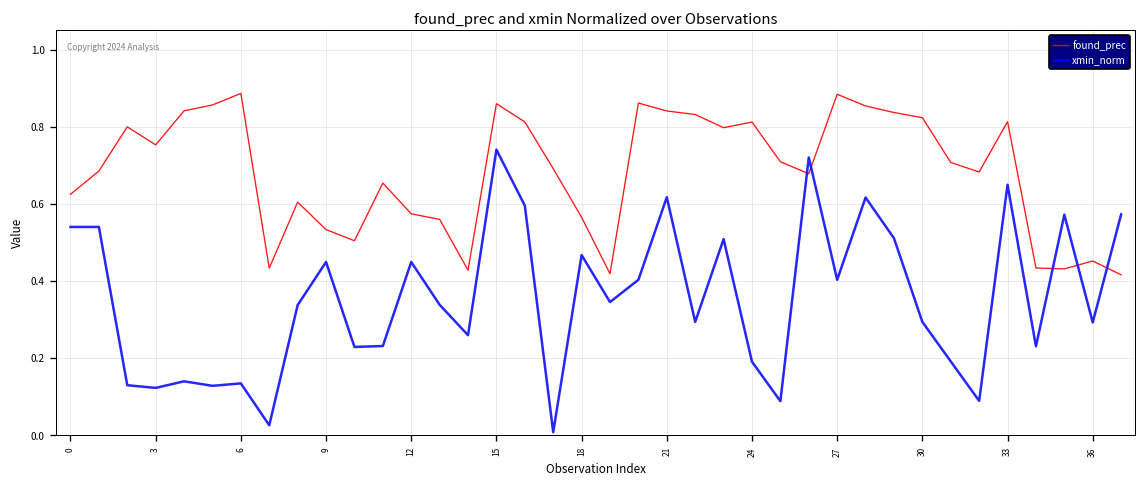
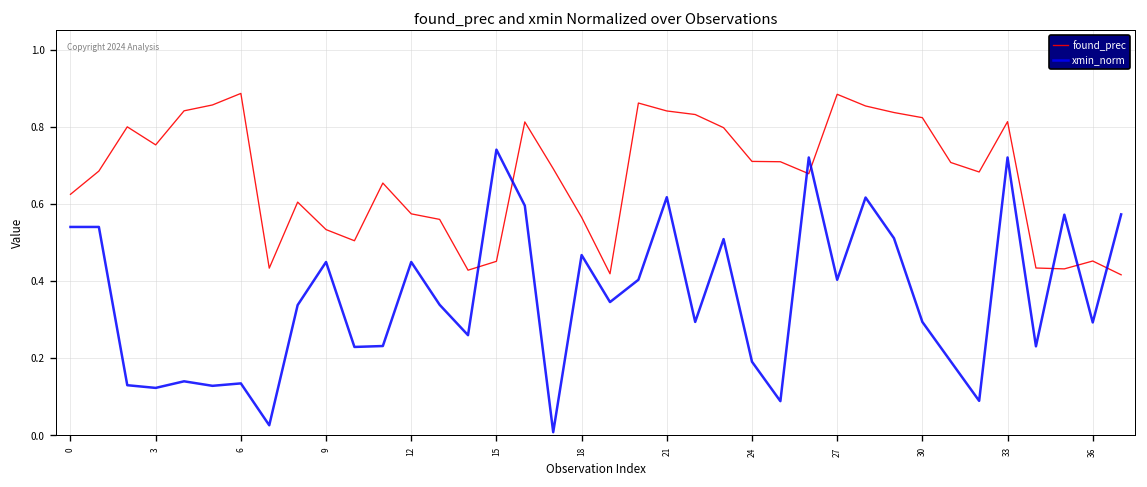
found_prec, 15: 0.86 -> 0.45
found_prec, 24: 0.81 -> 0.71
xmin_norm, 33: 0.65 -> 0.72
